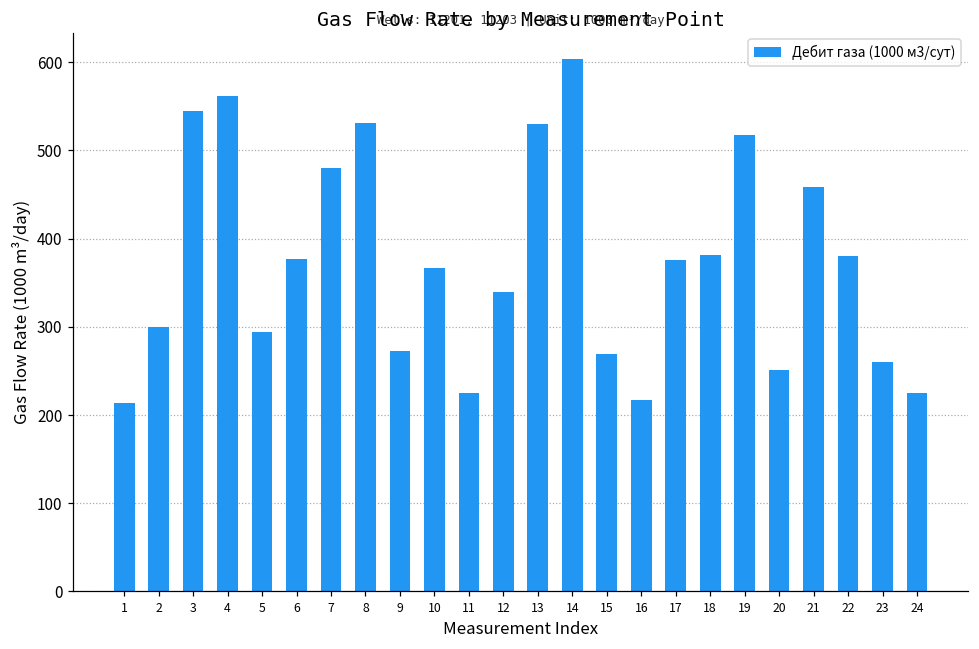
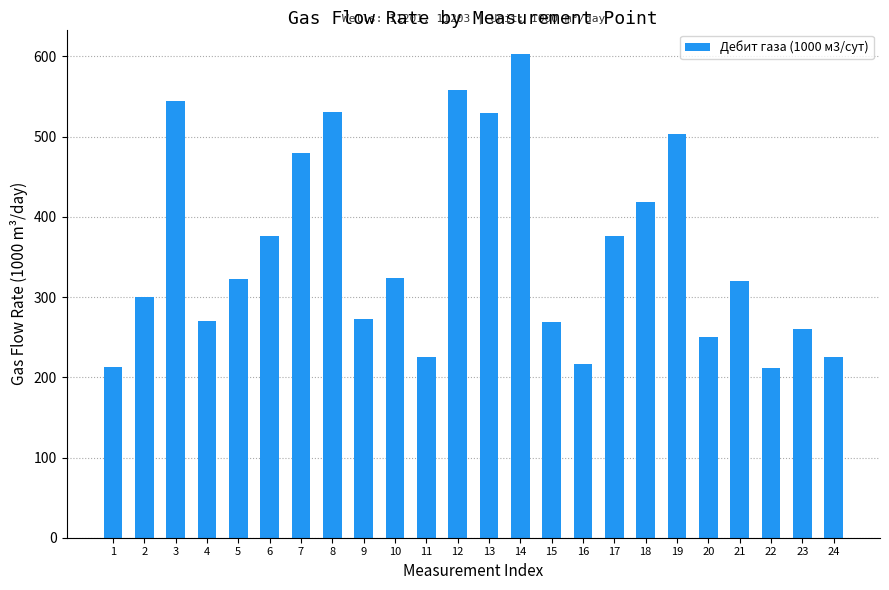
4: 560 -> 270
5: 290 -> 320
10: 370 -> 320
12: 340 -> 560
18: 380 -> 420
19: 520 -> 500
21: 460 -> 320
22: 380 -> 210
